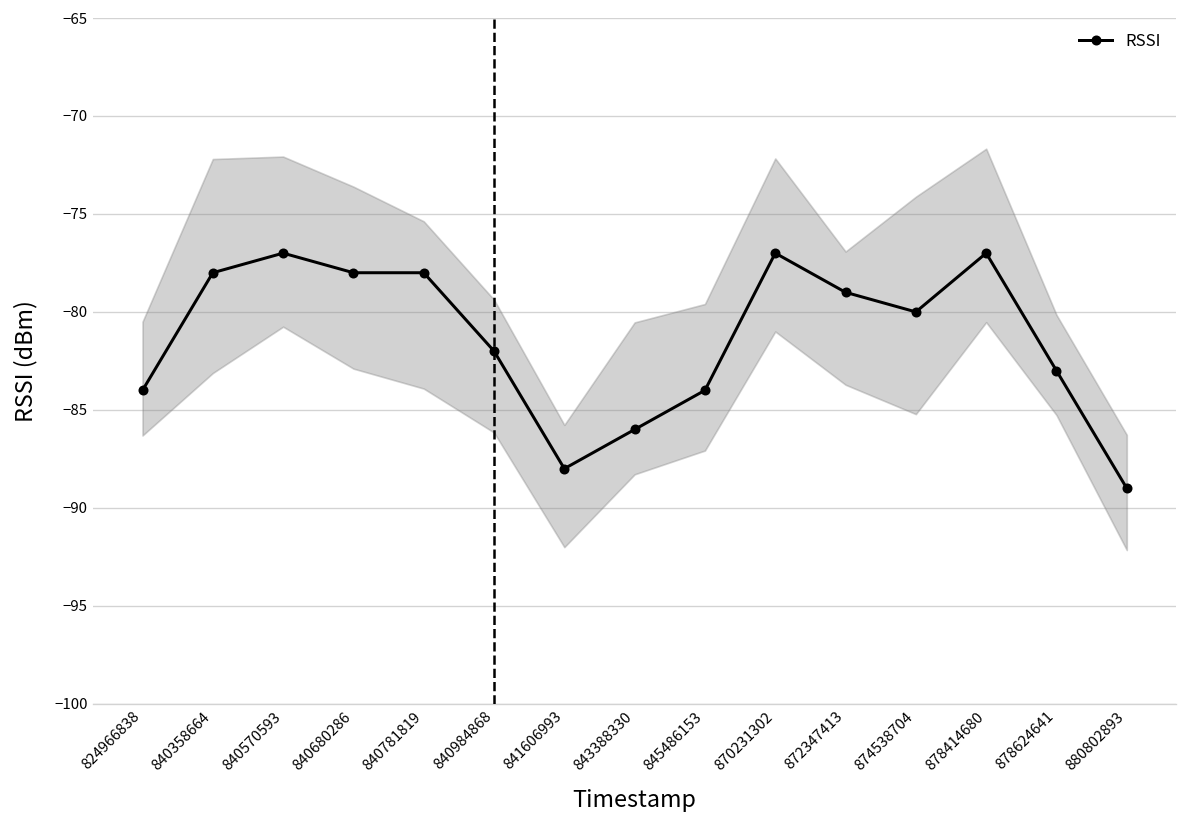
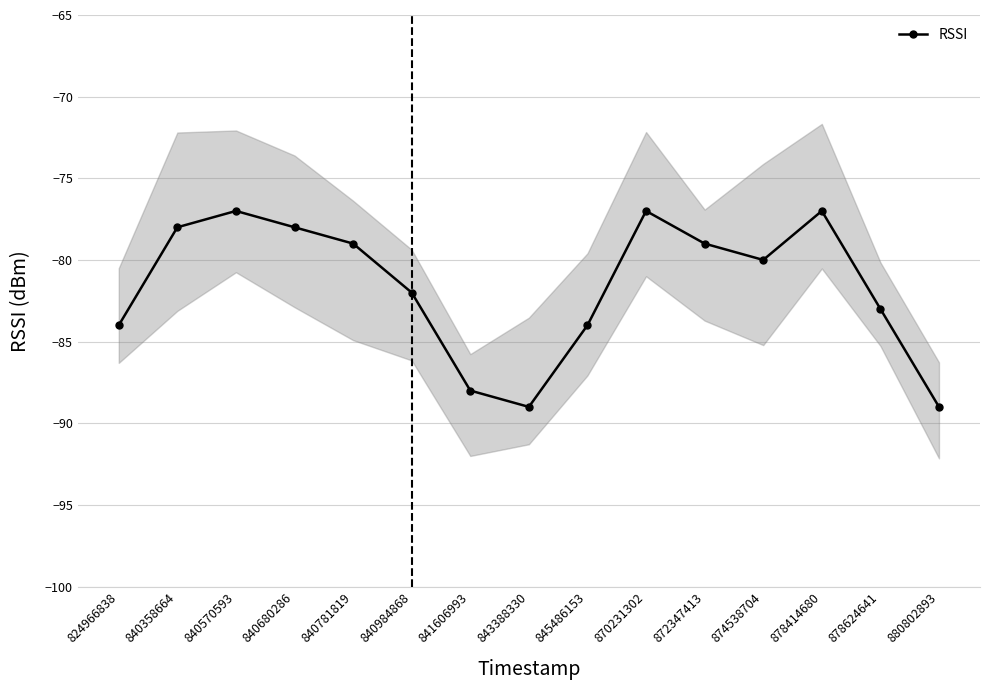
RSSI, 840781819: -78 -> -79
RSSI, 843388330: -86 -> -89
